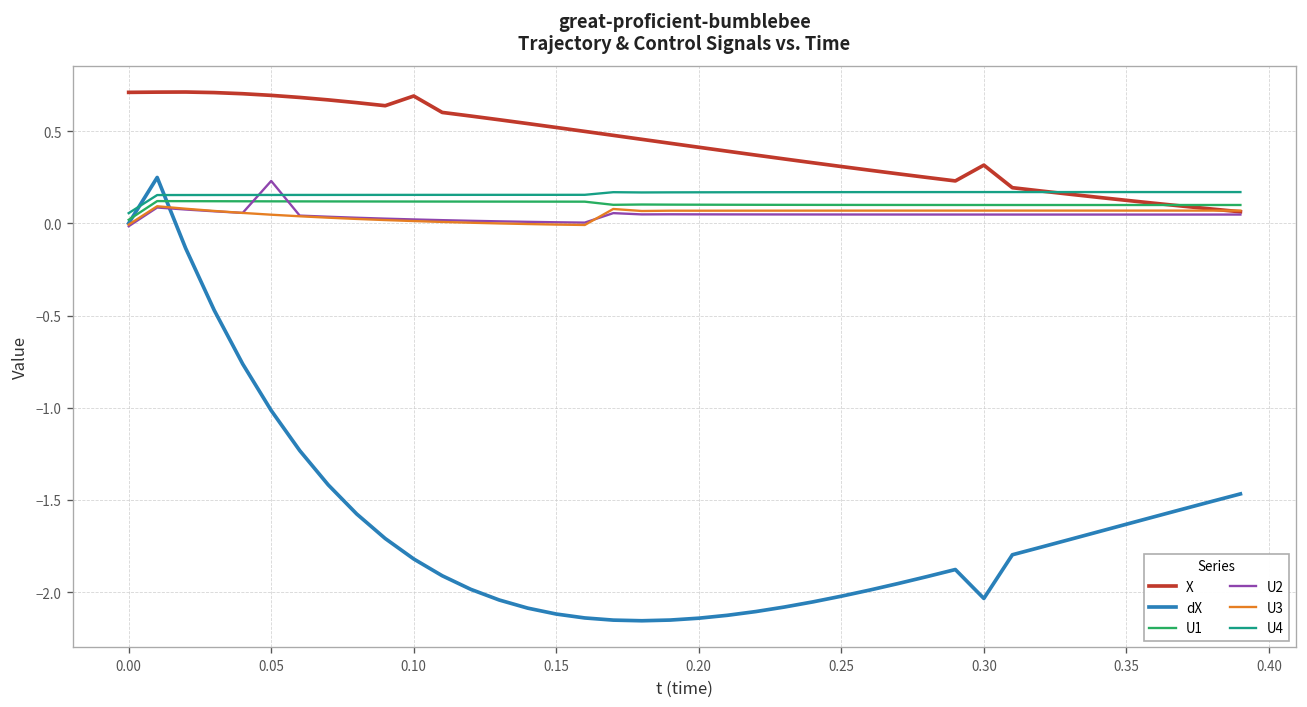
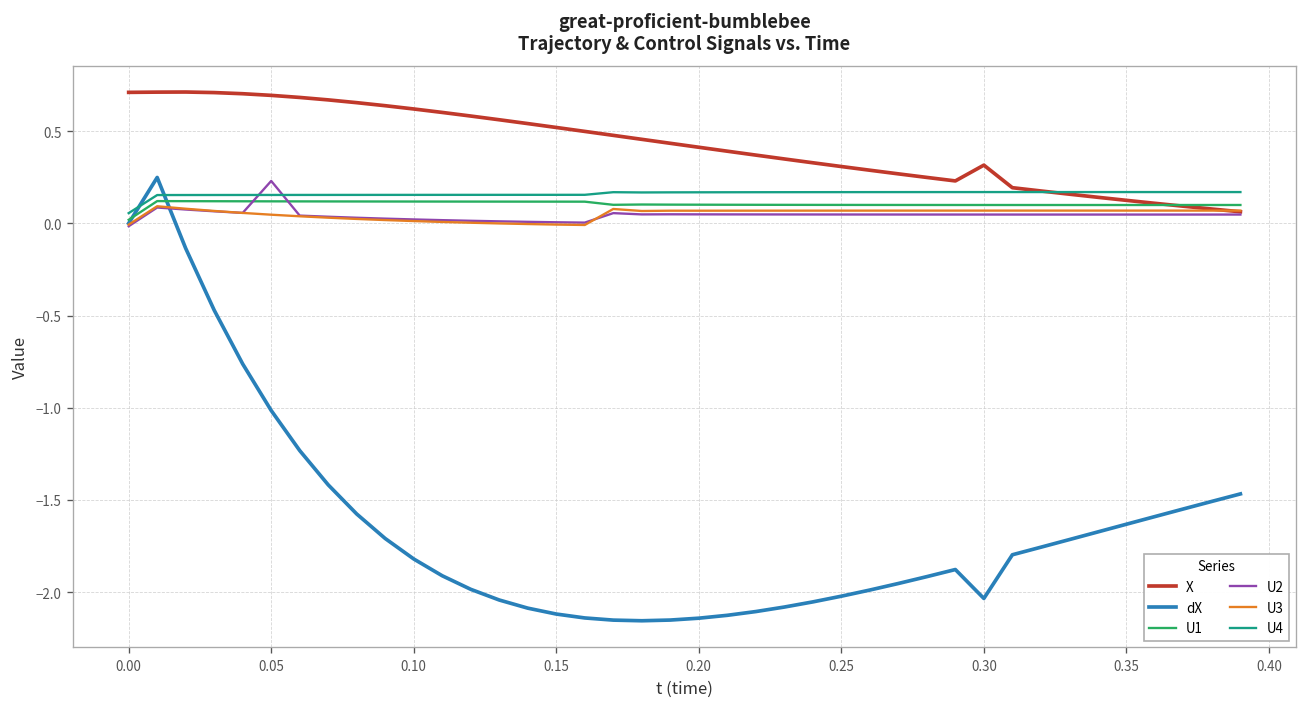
X, 0.10: 0.69 -> 0.62
